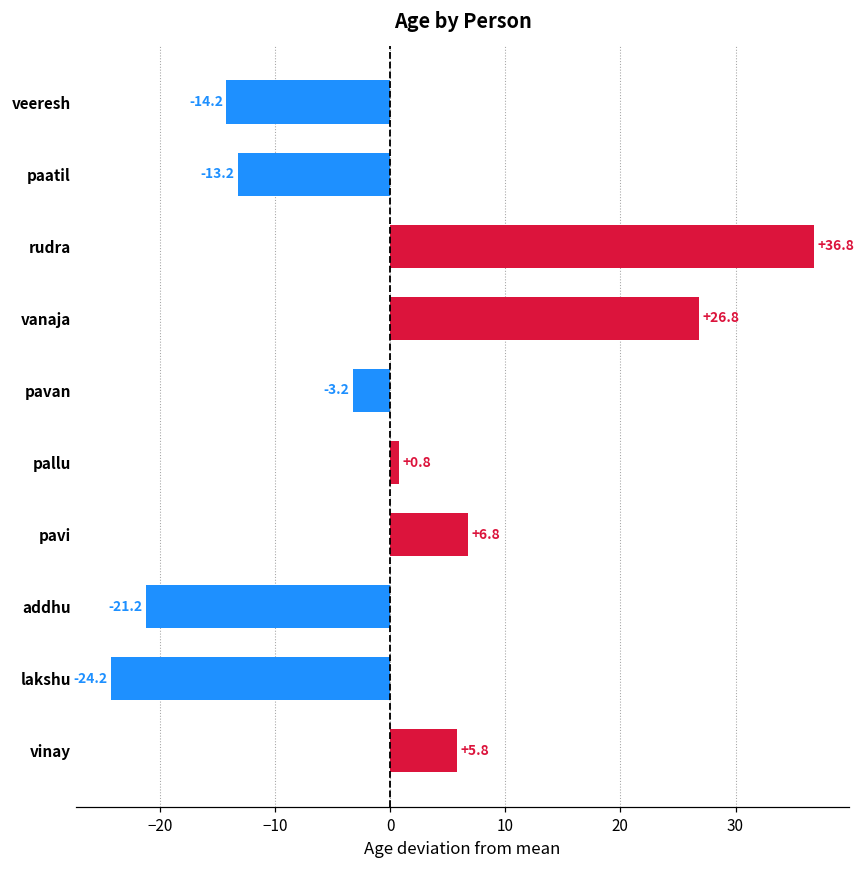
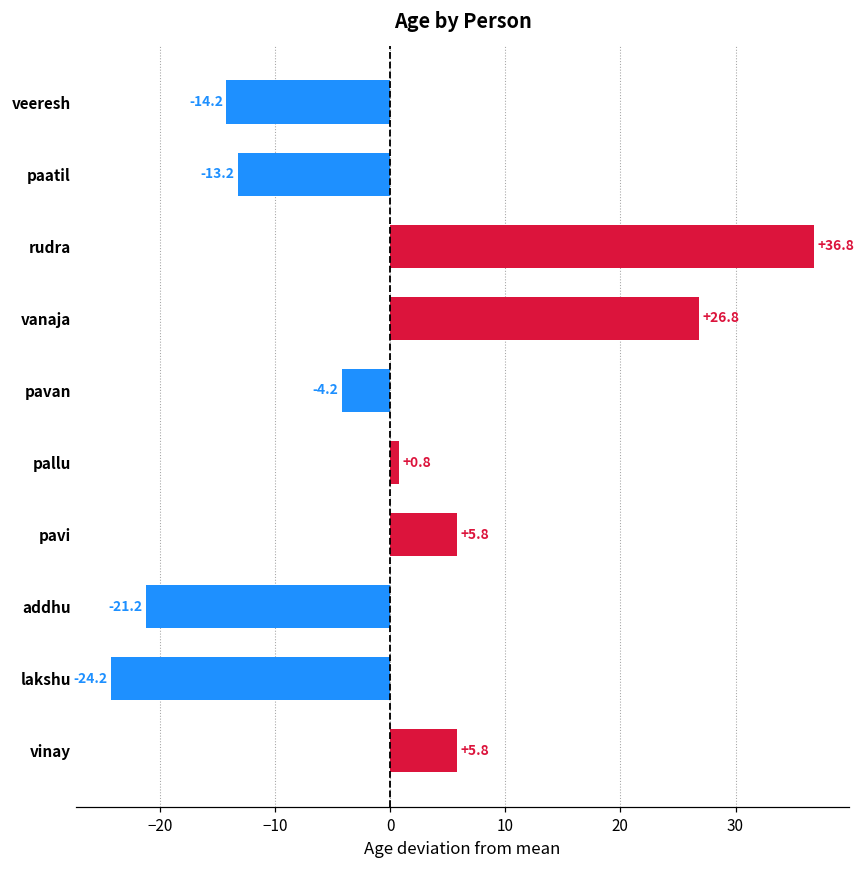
pavan: -3.2 -> -4.2
pavi: +6.8 -> +5.8
